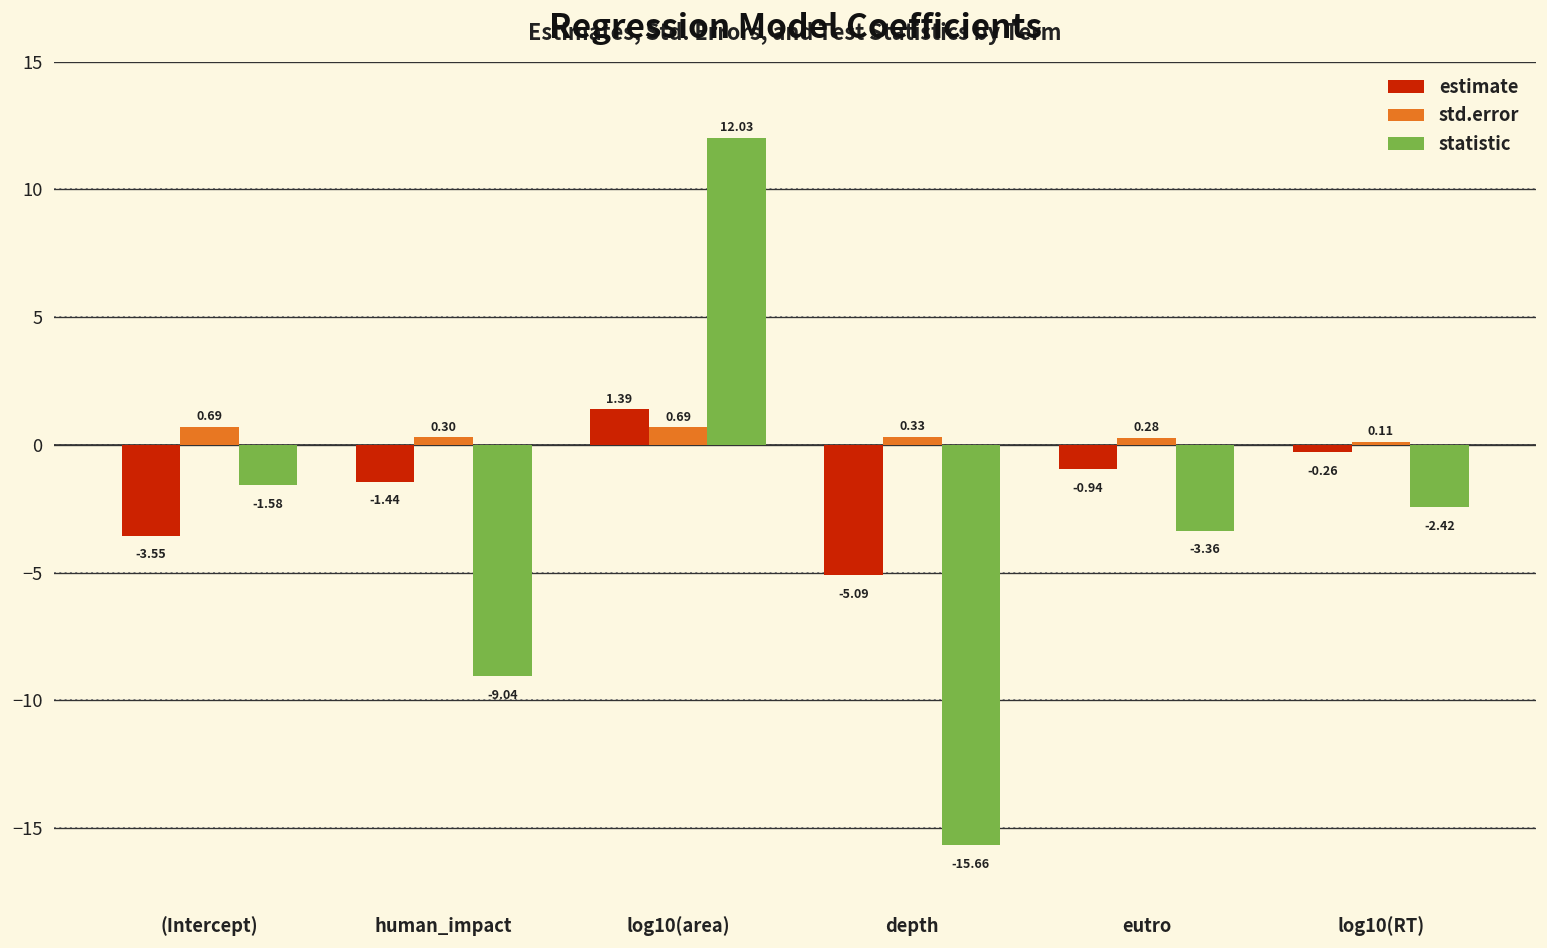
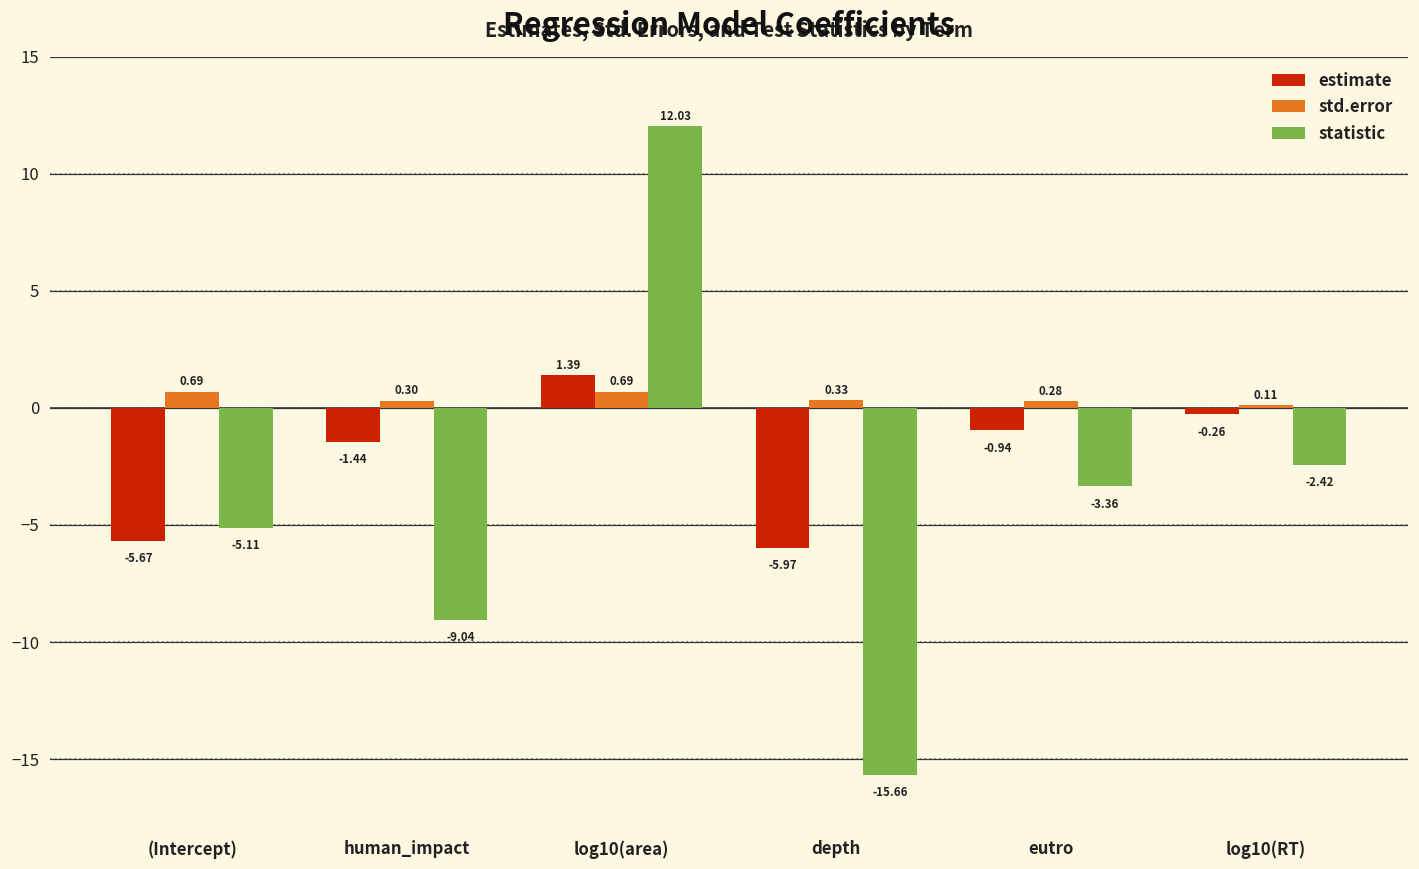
estimate, (Intercept): -3.55 -> -5.67
statistic, (Intercept): -1.58 -> -5.11
estimate, depth: -5.09 -> -5.97
